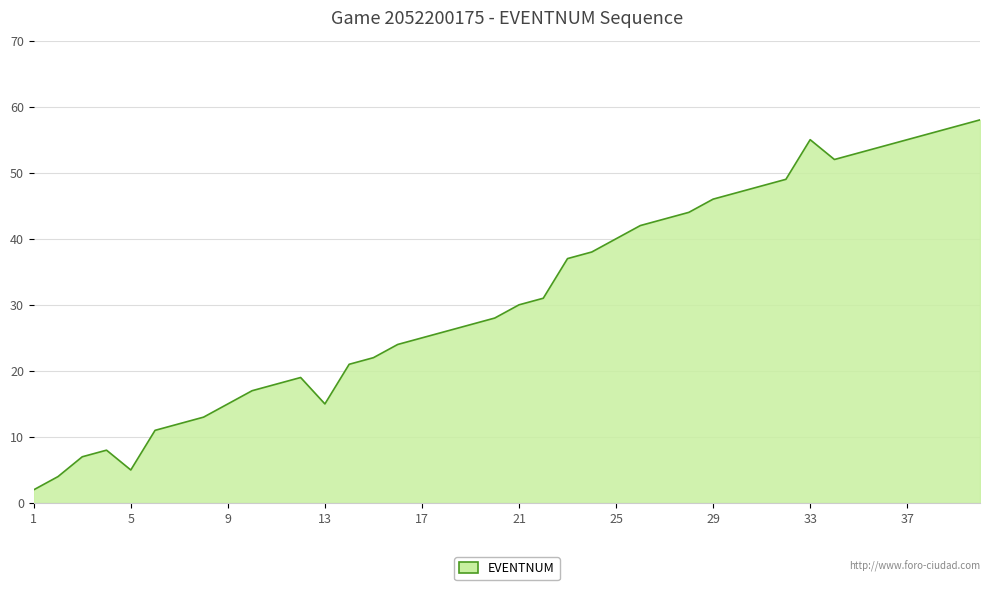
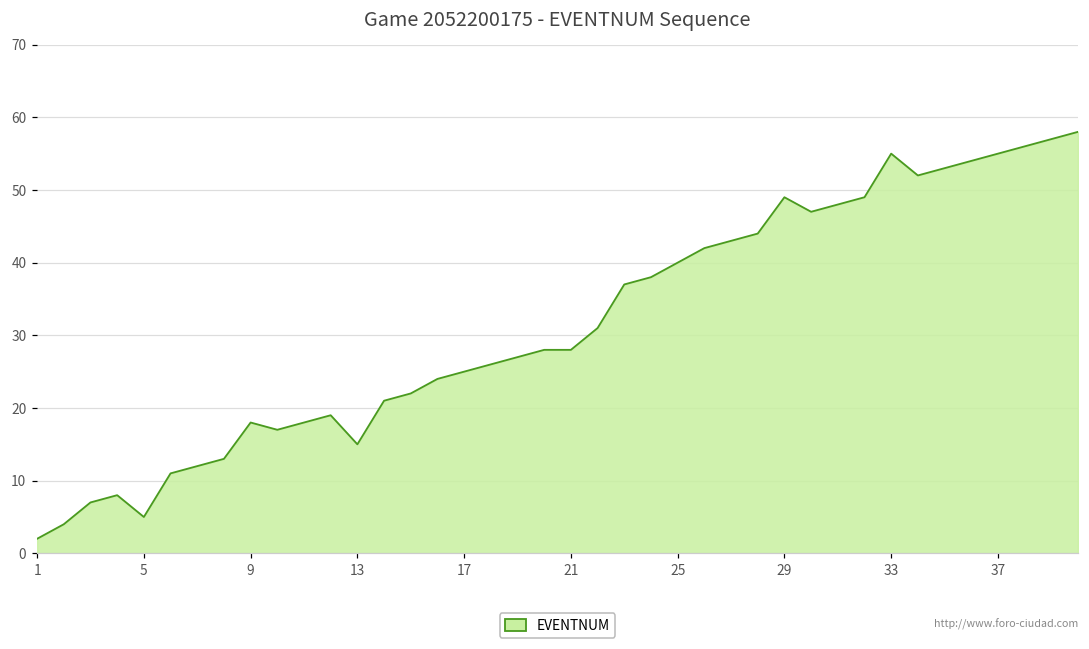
9: 15 -> 18
21: 30 -> 28
29: 46 -> 49
